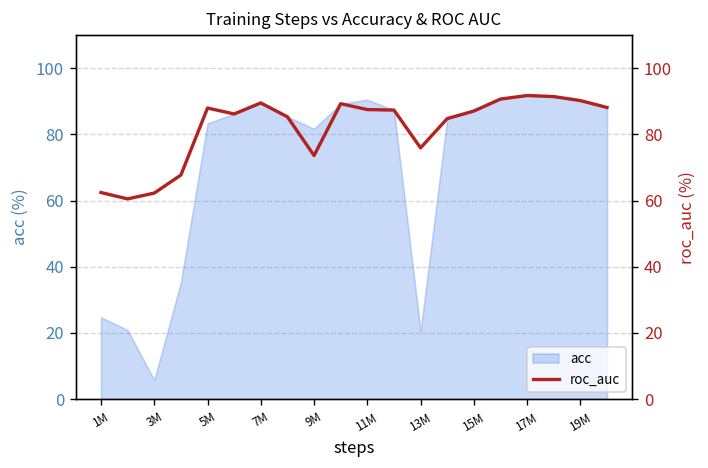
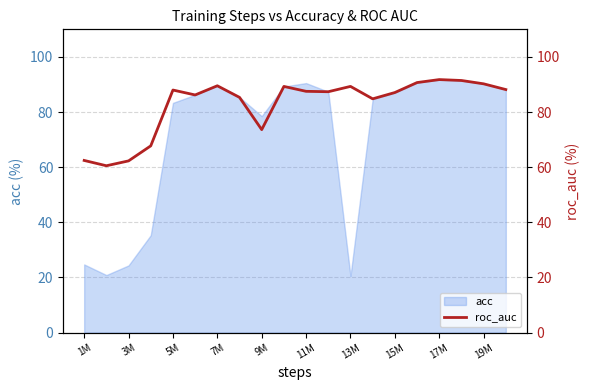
acc, 3M: 6 -> 24
acc, 9M: 82 -> 79
roc_auc, 13M: 76 -> 89
